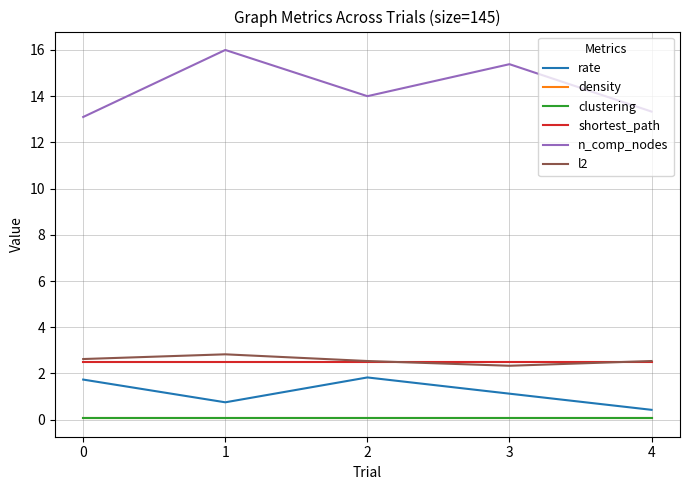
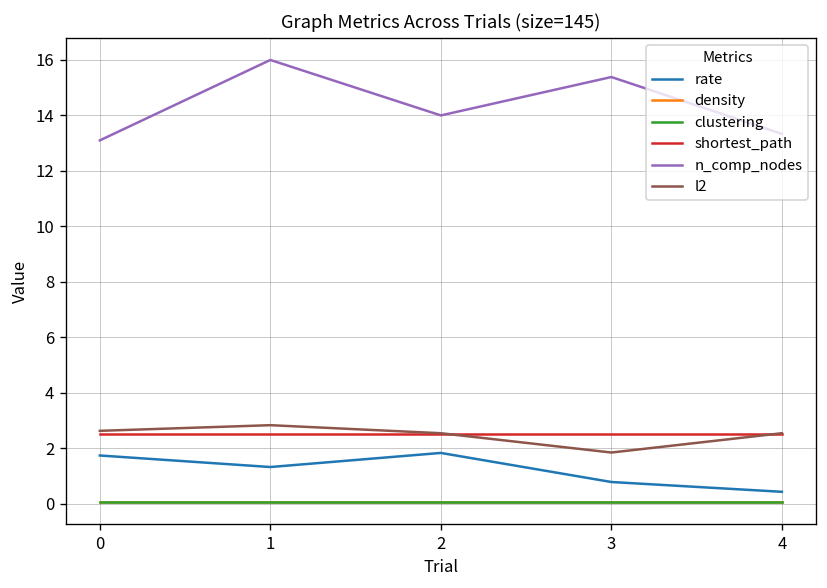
rate, 1: 0.8 -> 1.3
rate, 3: 1.1 -> 0.8
l2, 3: 2.3 -> 1.8
